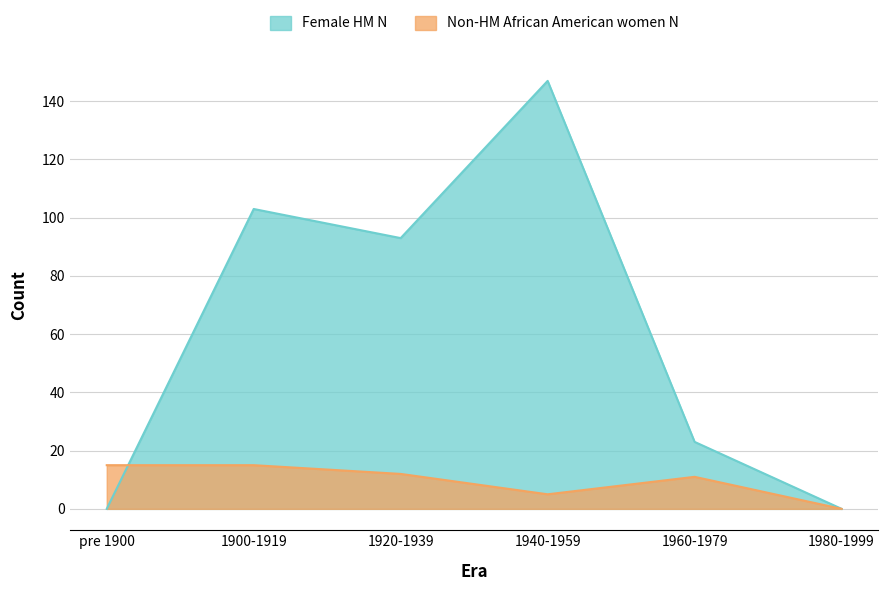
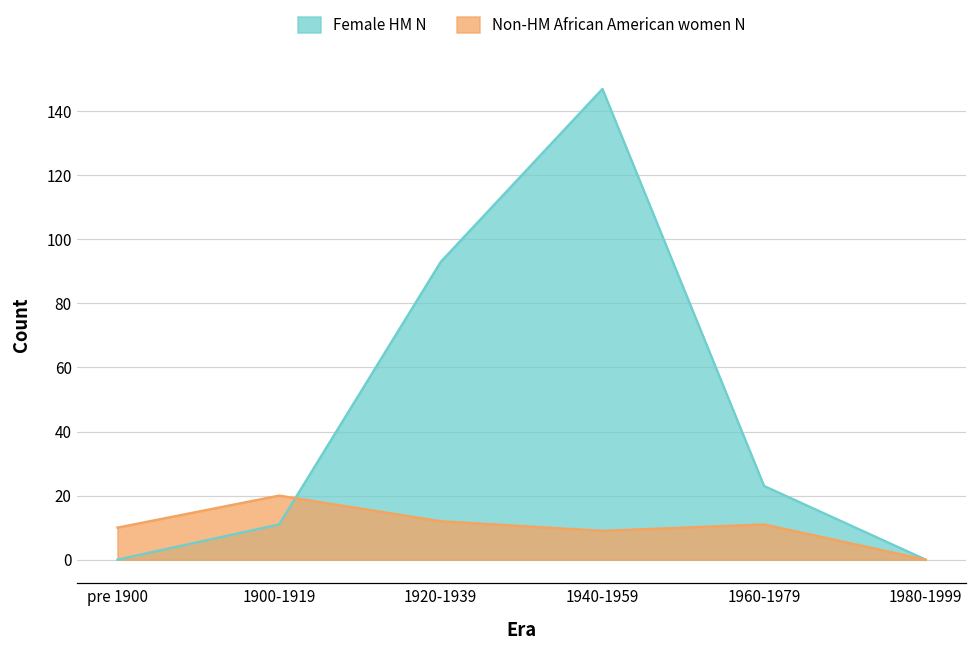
Non-HM African American women N, pre 1900: 15 -> 10
Female HM N, 1900-1919: 103 -> 11
Non-HM African American women N, 1900-1919: 15 -> 20
Non-HM African American women N, 1940-1959: 5 -> 9
